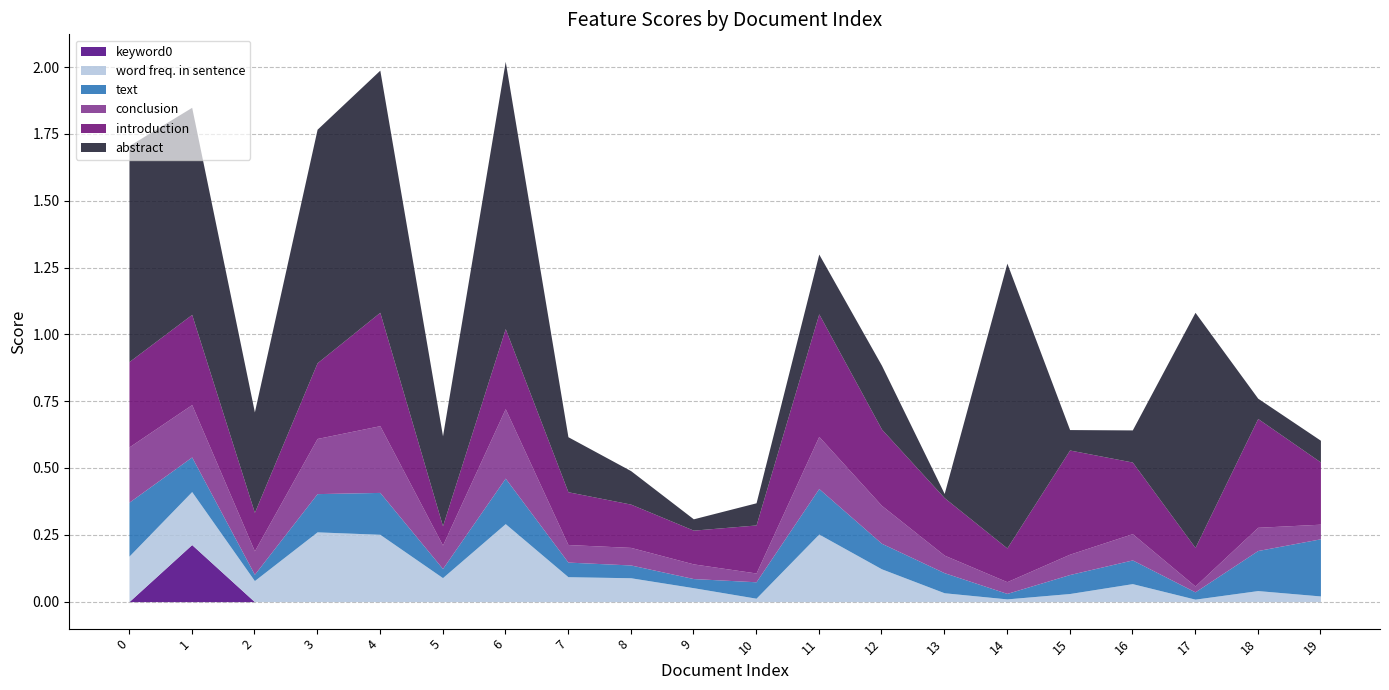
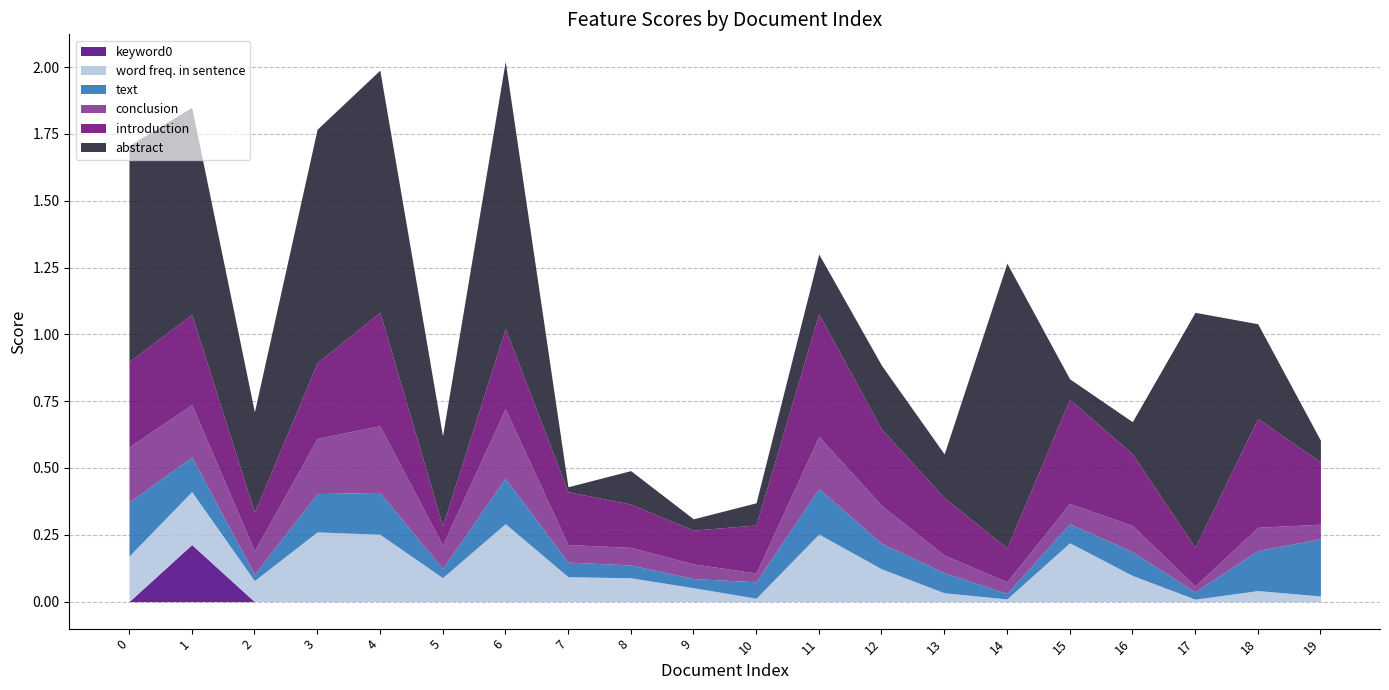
abstract, 7: 0.21 -> 0.02
abstract, 13: 0.02 -> 0.16
word freq. in sentence, 15: 0.03 -> 0.22
word freq. in sentence, 16: 0.07 -> 0.10
abstract, 18: 0.08 -> 0.35
